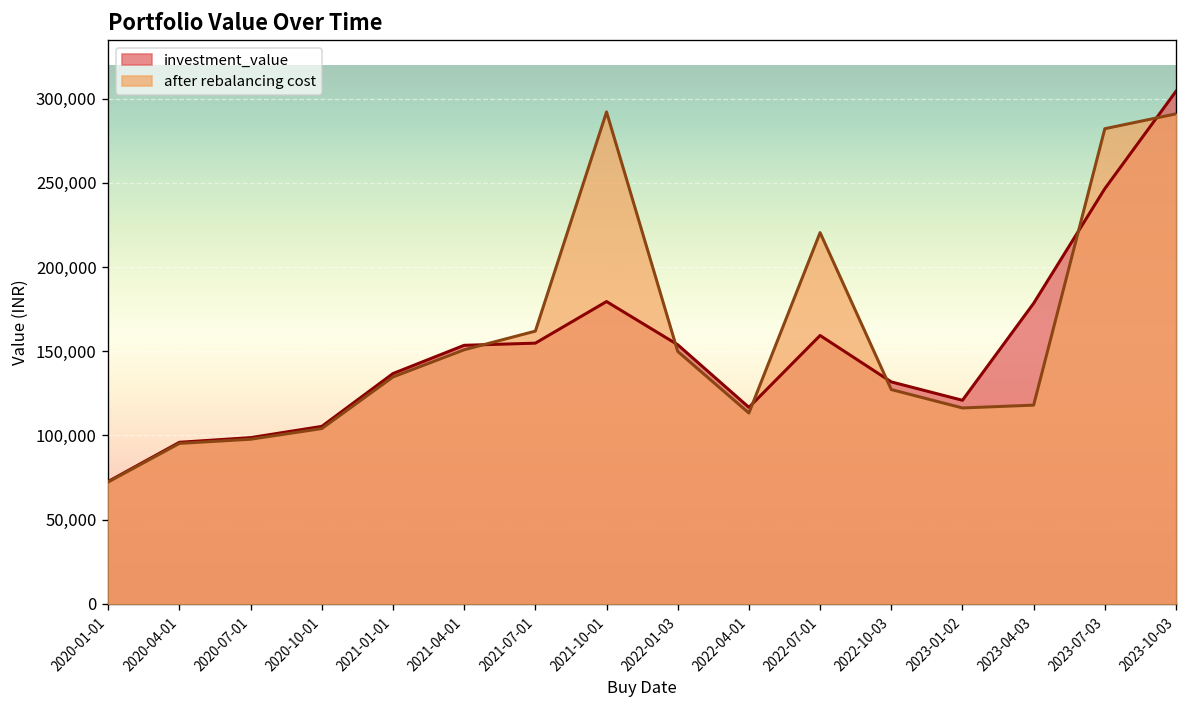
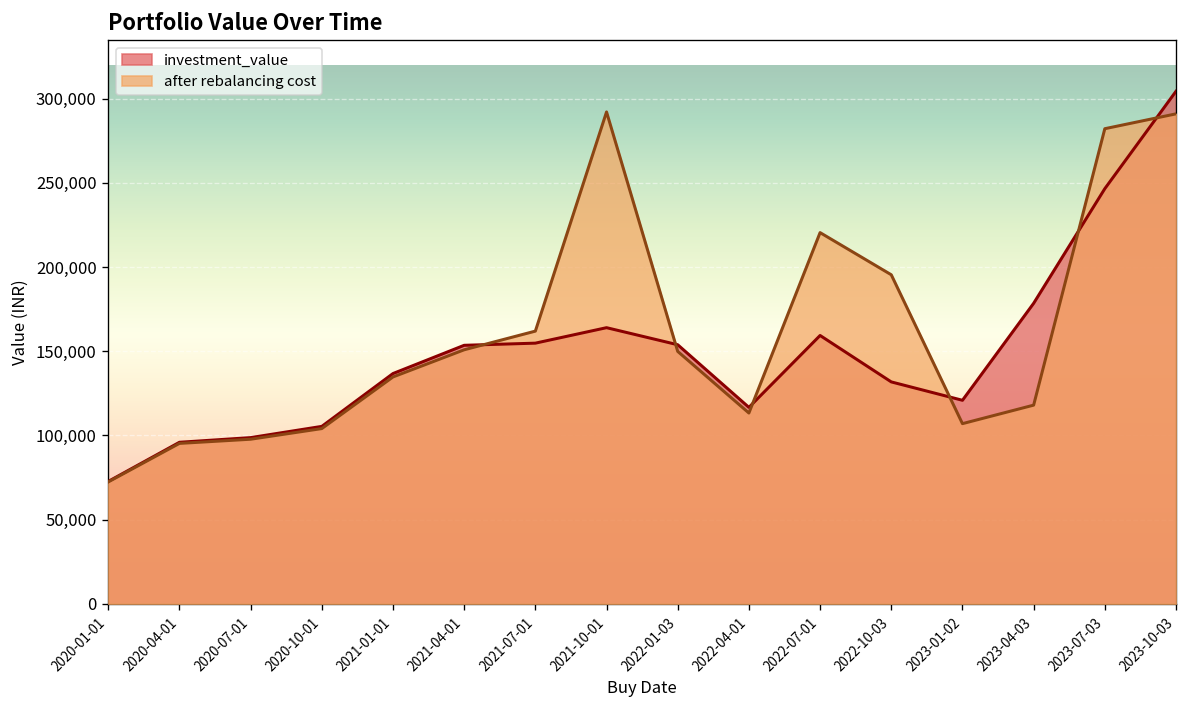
investment_value, 2021-10-01: 180,000 -> 164,000
after rebalancing cost, 2022-10-03: 127,000 -> 195,000
after rebalancing cost, 2023-01-02: 116,000 -> 107,000
